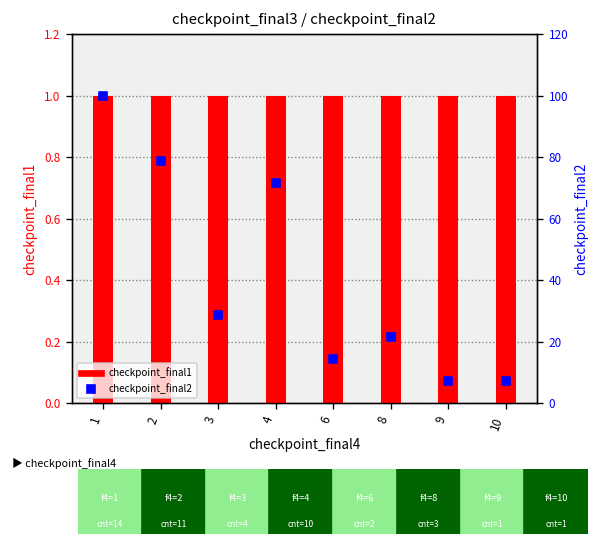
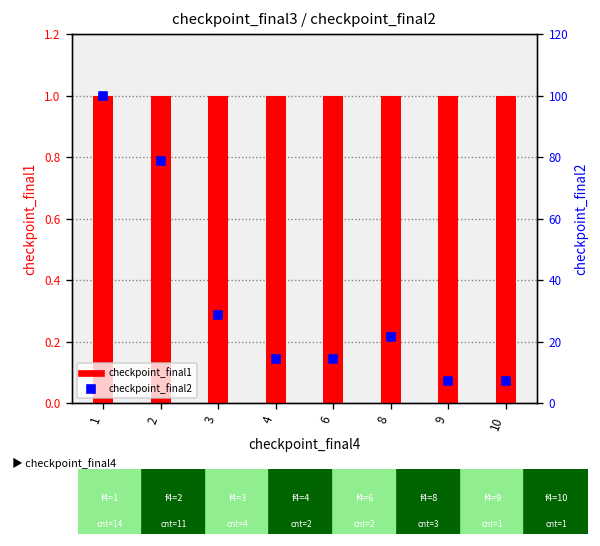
checkpoint_final2, 4: 10 -> 2
